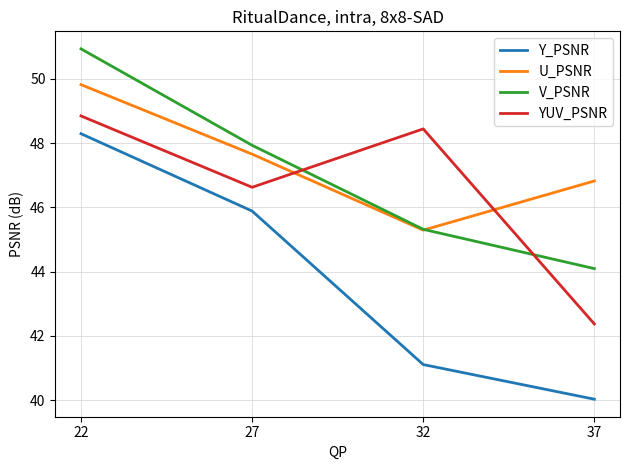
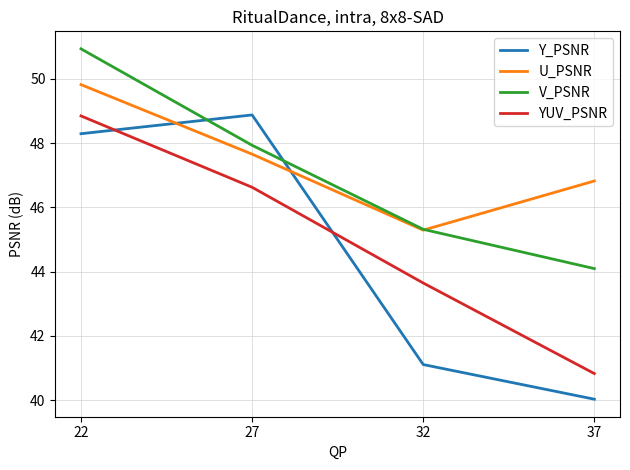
Y_PSNR, 27: 45.9 -> 48.9
YUV_PSNR, 32: 48.4 -> 43.6
YUV_PSNR, 37: 42.4 -> 40.8
